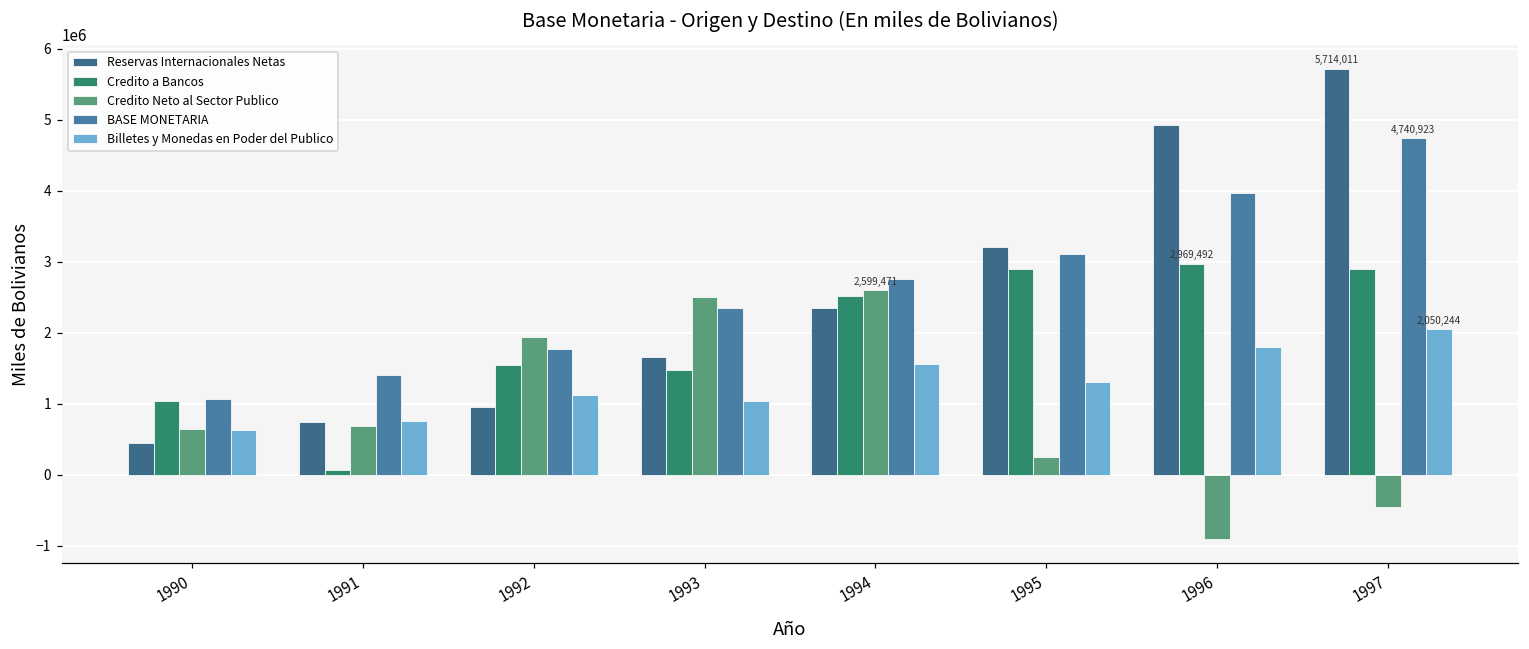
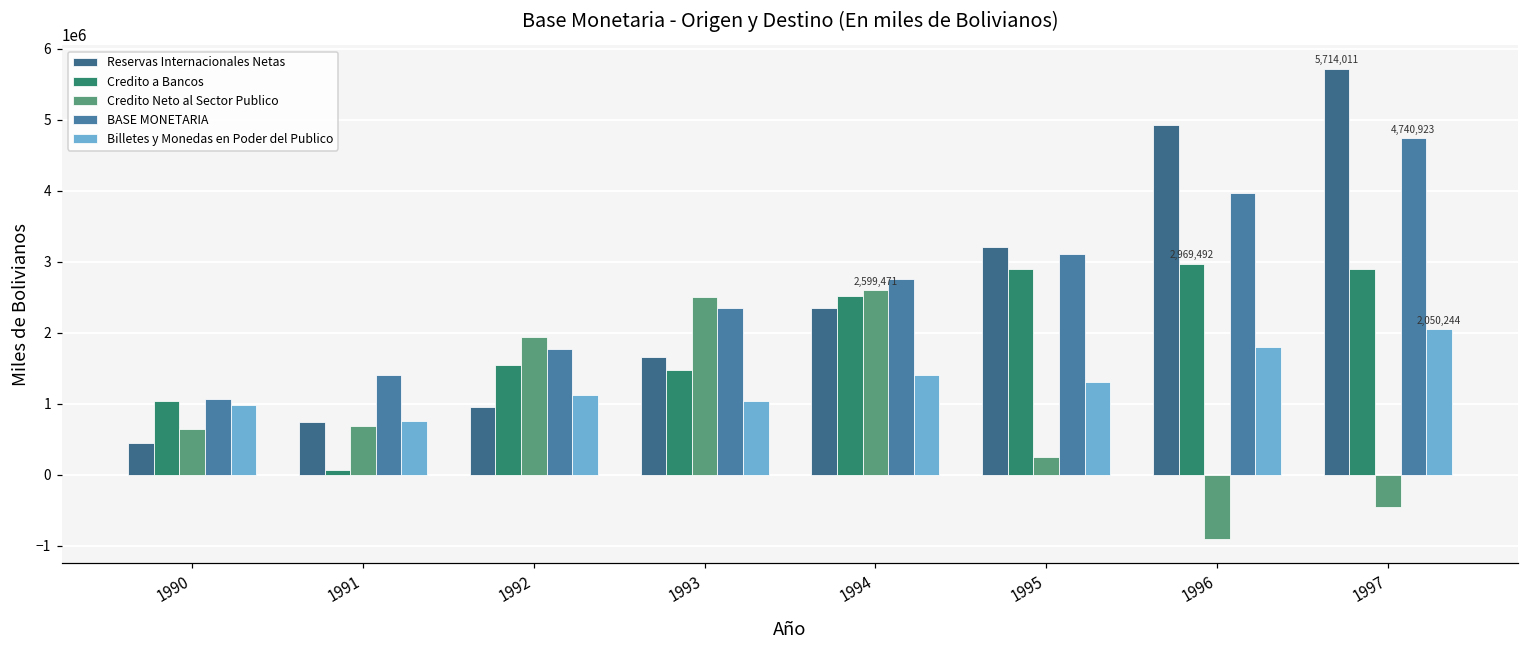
Billetes y Monedas en Poder del Publico, 1990: 600000 -> 1000000
Billetes y Monedas en Poder del Publico, 1994: 1600000 -> 1400000
